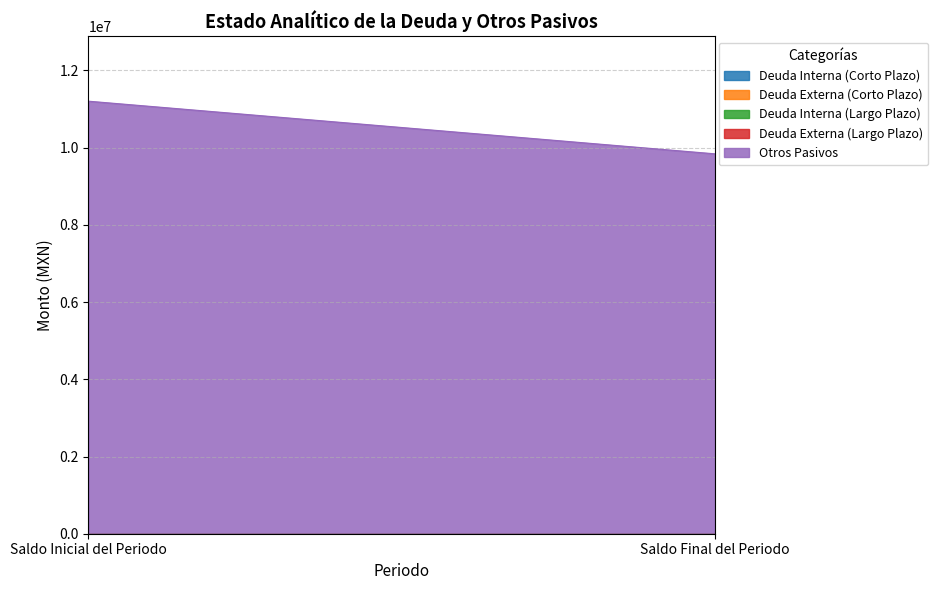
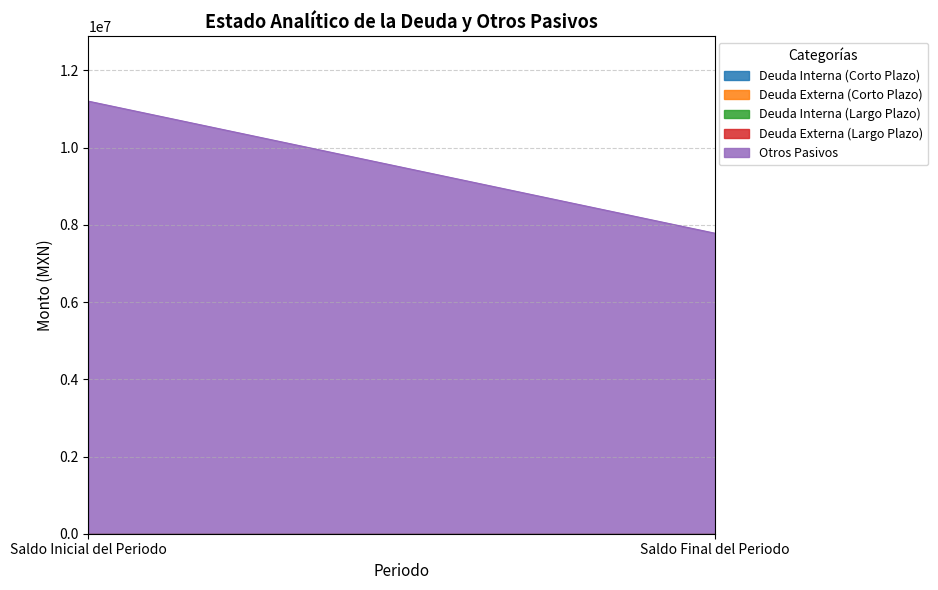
Otros Pasivos, Saldo Final del Periodo: 9800000 -> 7800000
